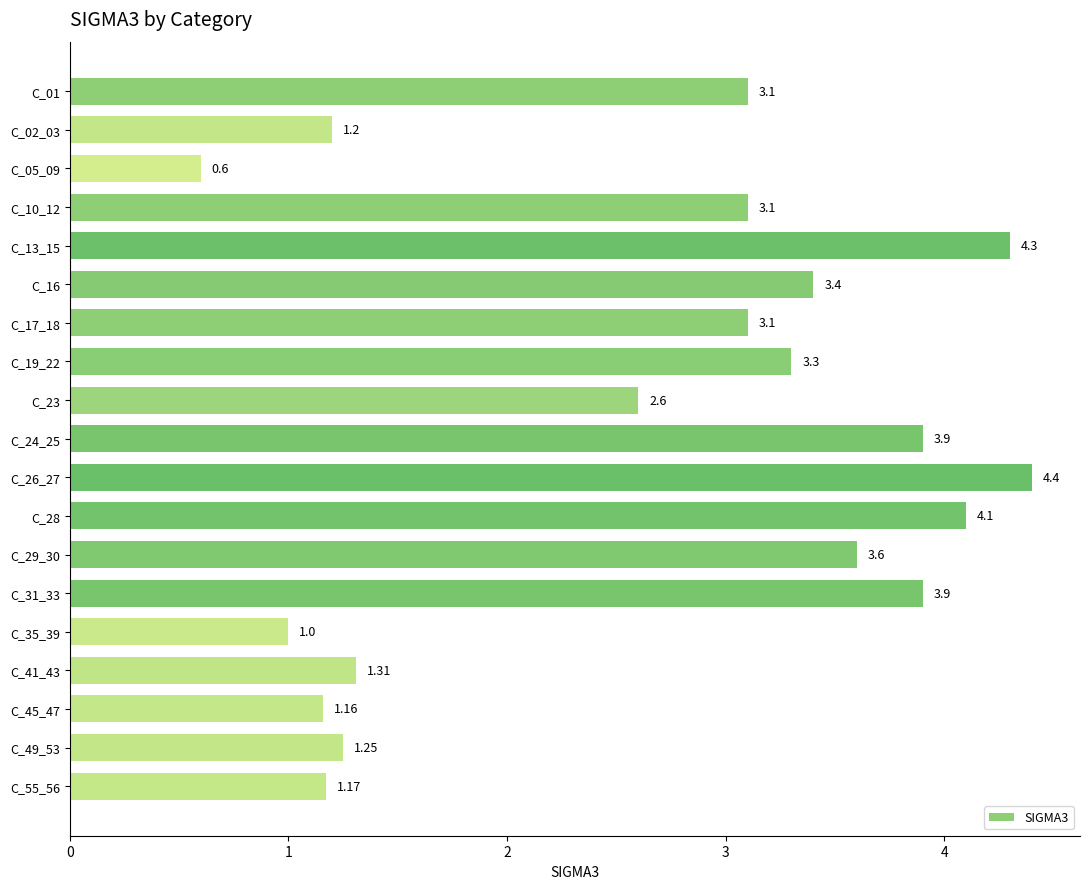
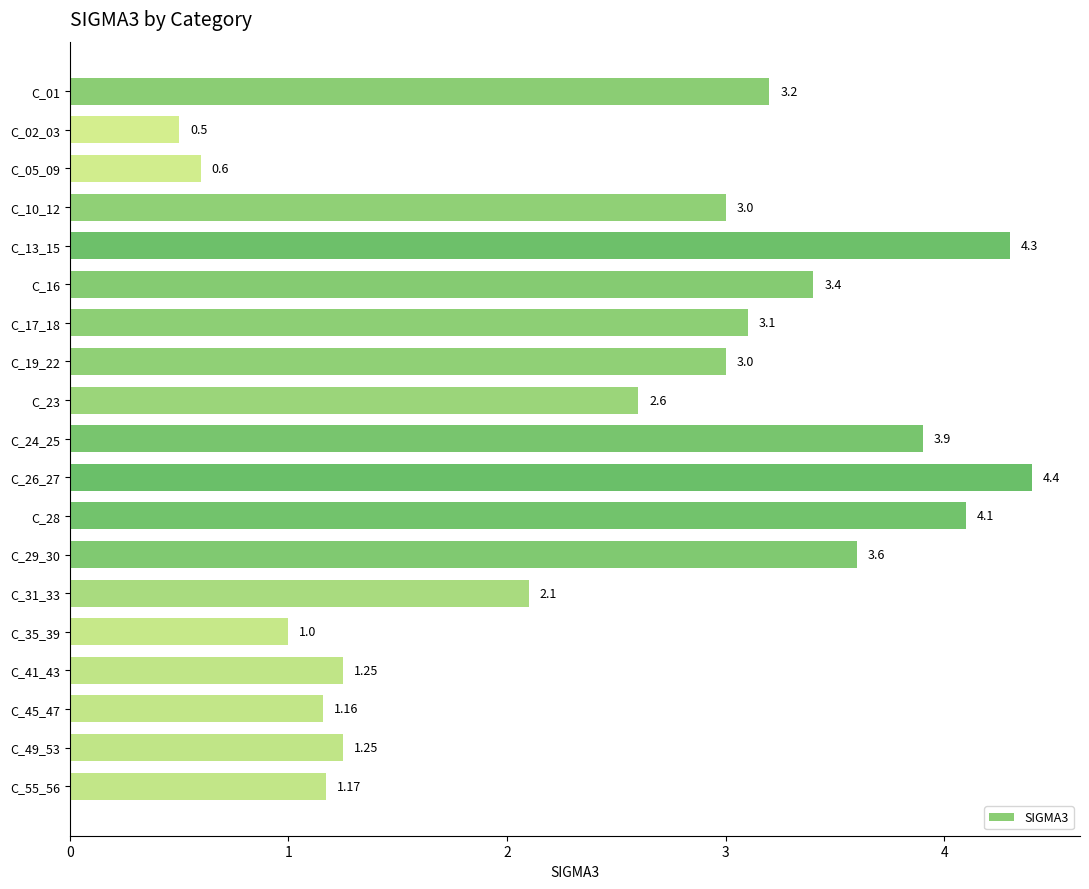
C_01: 3.1 -> 3.2
C_02_03: 1.2 -> 0.5
C_10_12: 3.1 -> 3.0
C_19_22: 3.3 -> 3.0
C_31_33: 3.9 -> 2.1
C_41_43: 1.31 -> 1.25
